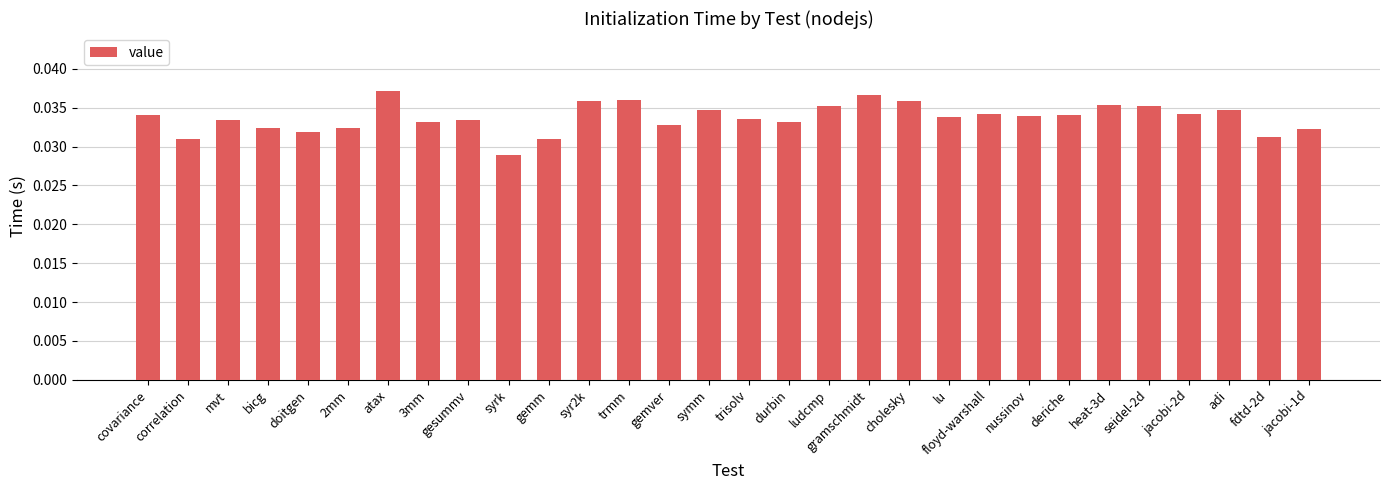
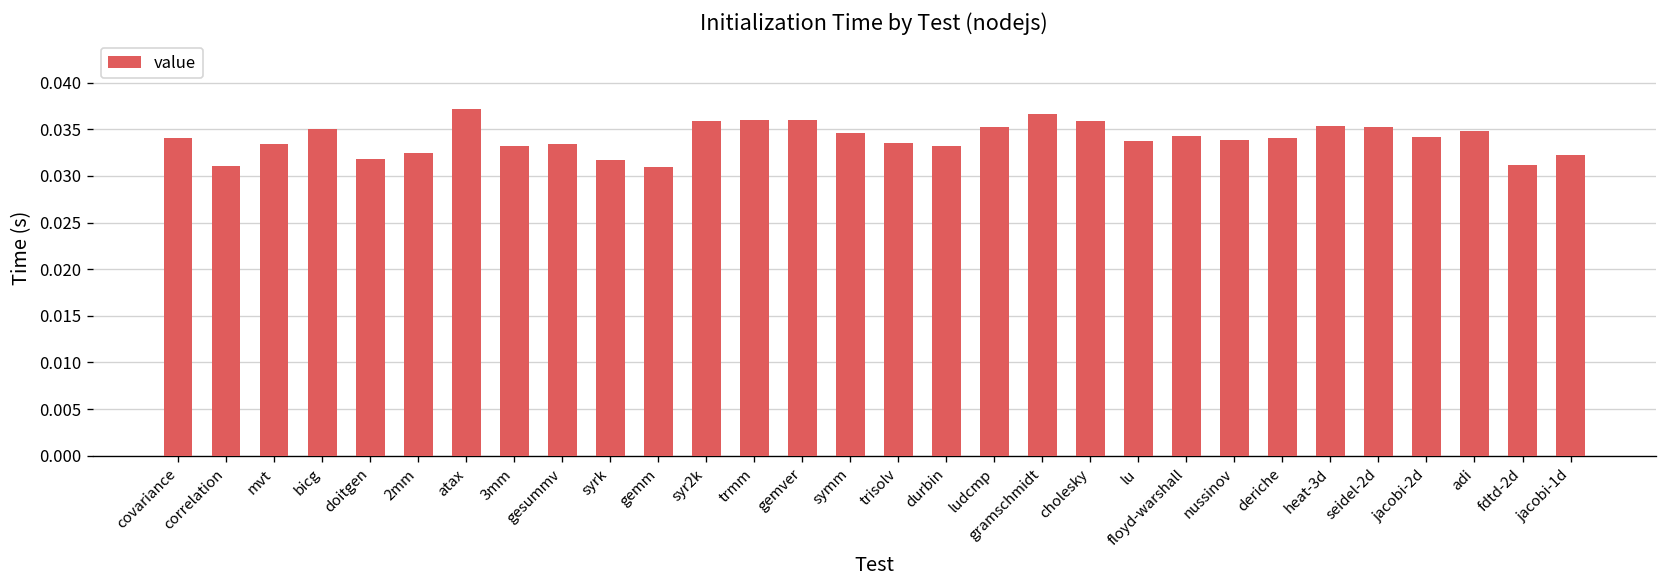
bicg: 0.032 -> 0.035
syrk: 0.029 -> 0.032
gemver: 0.033 -> 0.036
